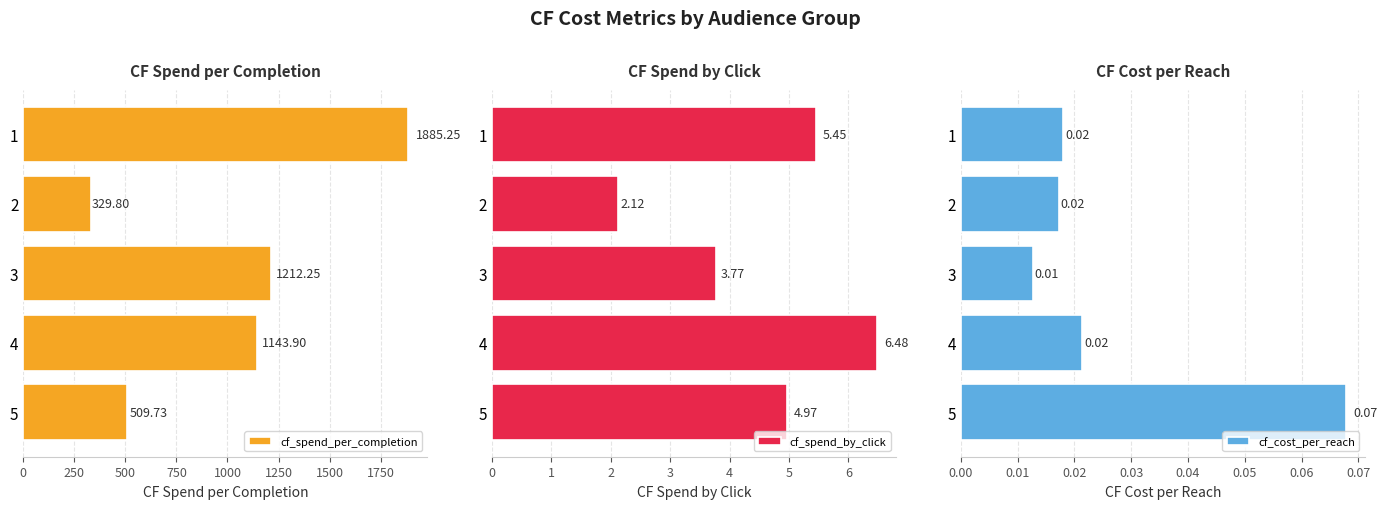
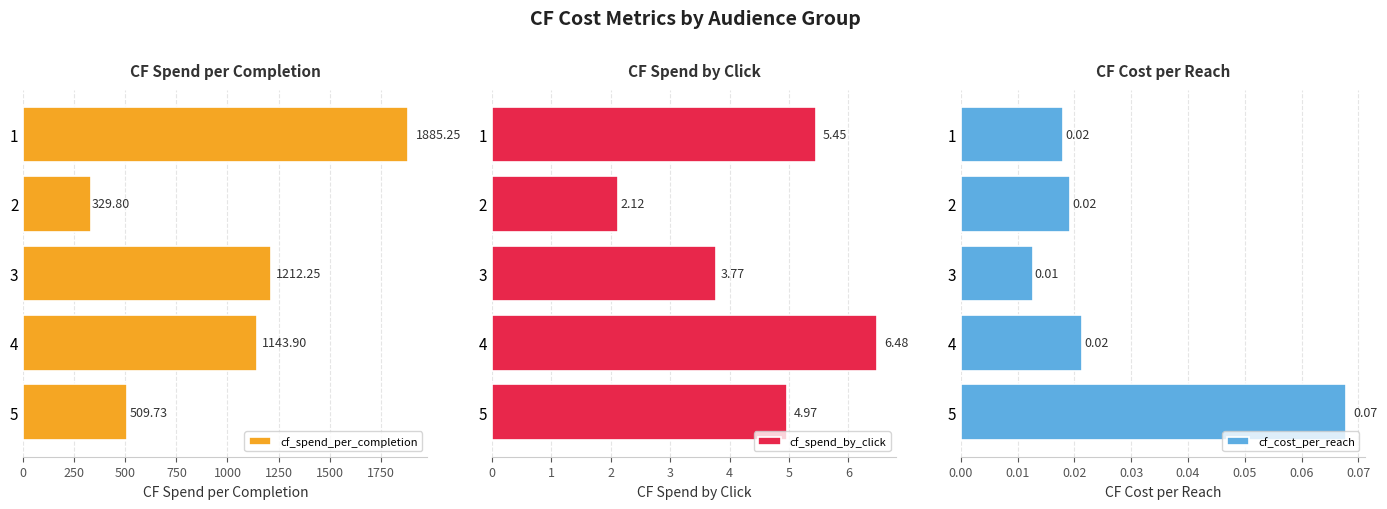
CF Cost per Reach, 2: 0.017 -> 0.019
